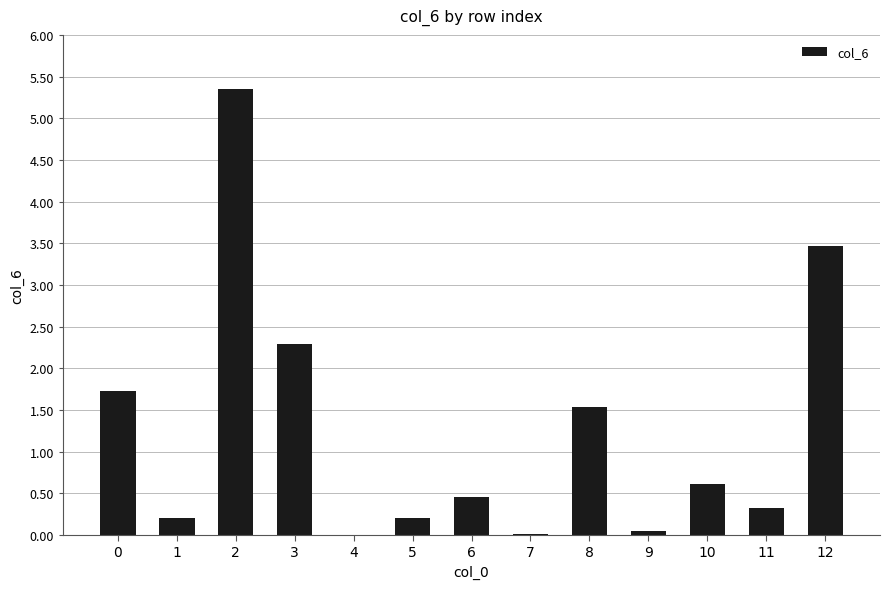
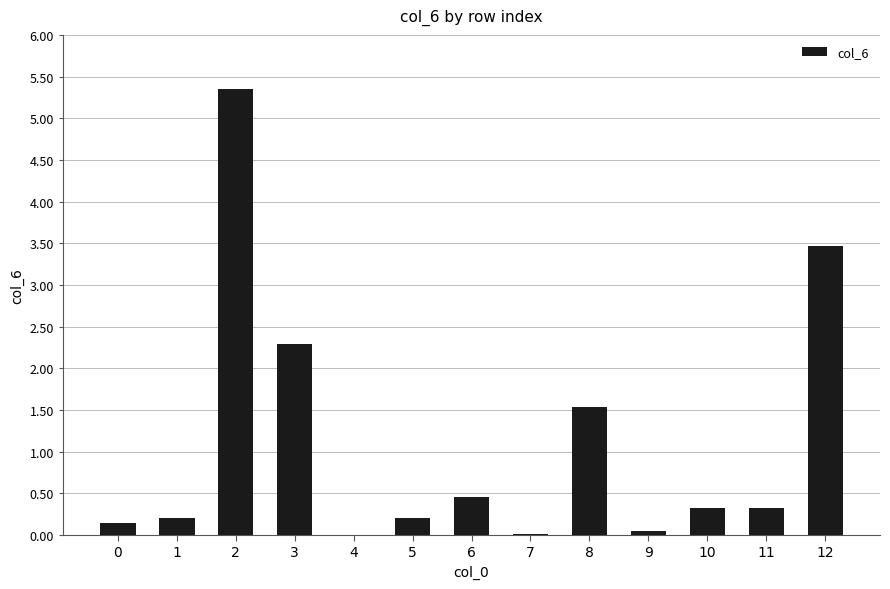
0: 1.7 -> 0.1
10: 0.6 -> 0.3
